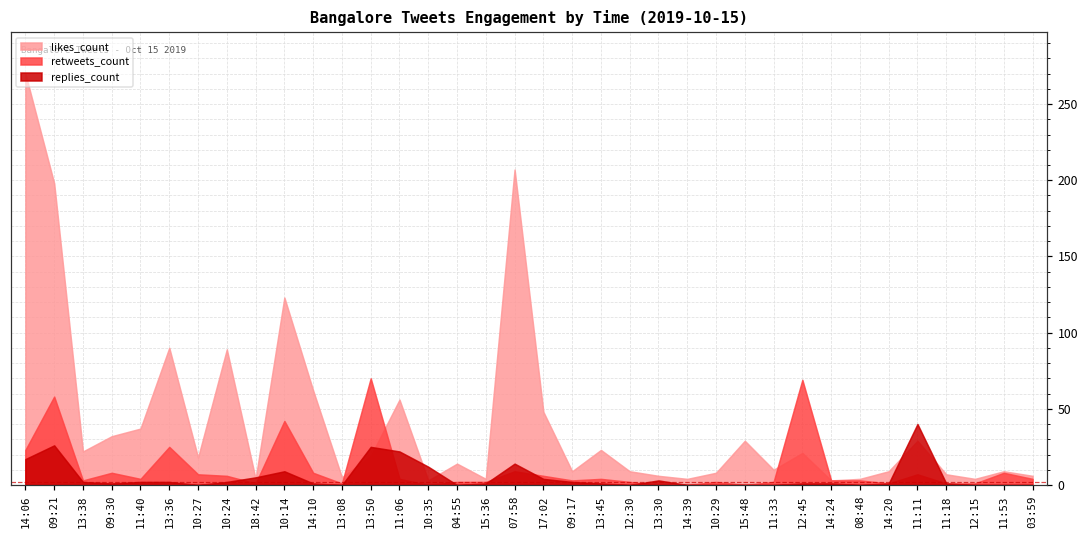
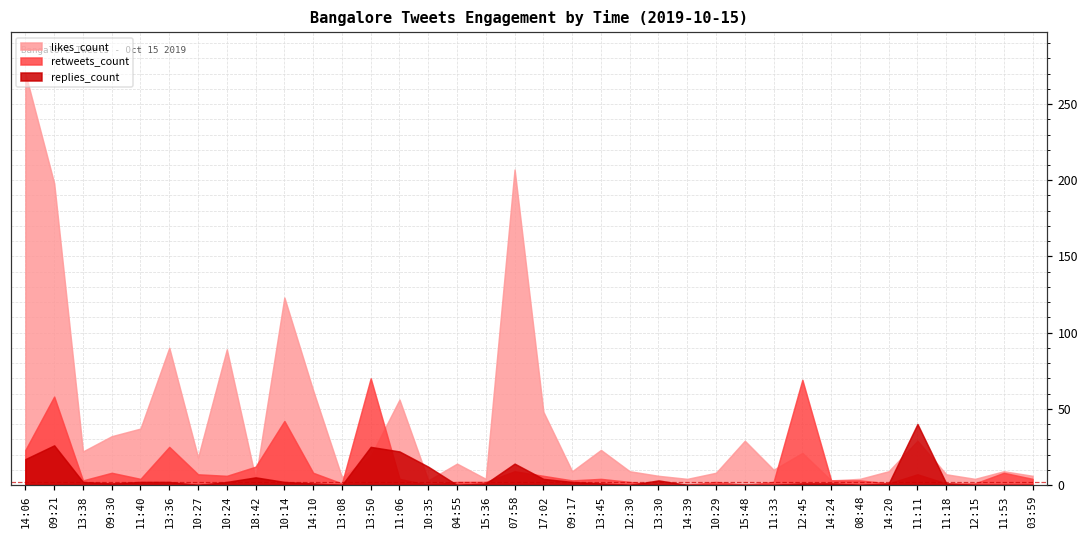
retweets_count, 18:42: 1 -> 12
replies_count, 10:14: 9 -> 2
